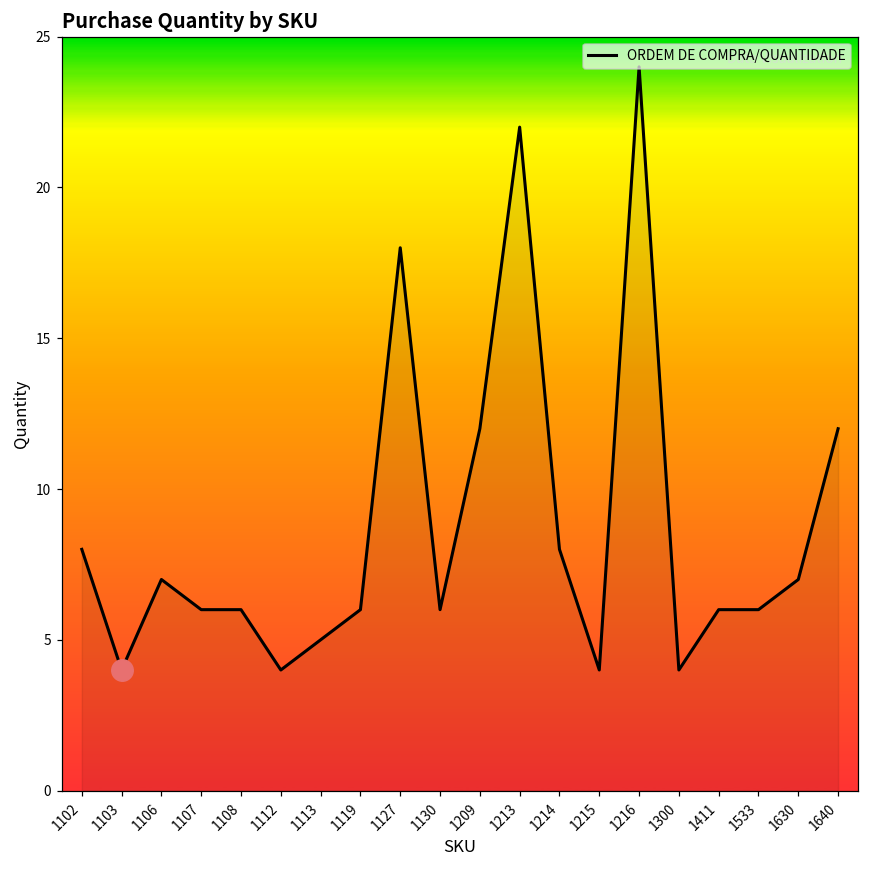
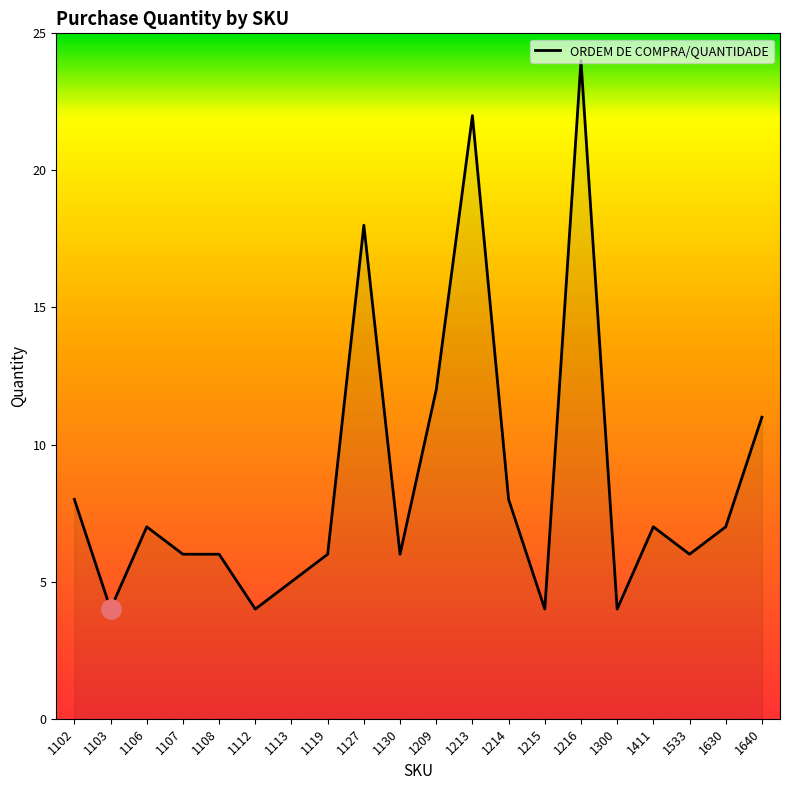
ORDEM DE COMPRA/QUANTIDADE, 1411: 6 -> 7
ORDEM DE COMPRA/QUANTIDADE, 1640: 12 -> 11
